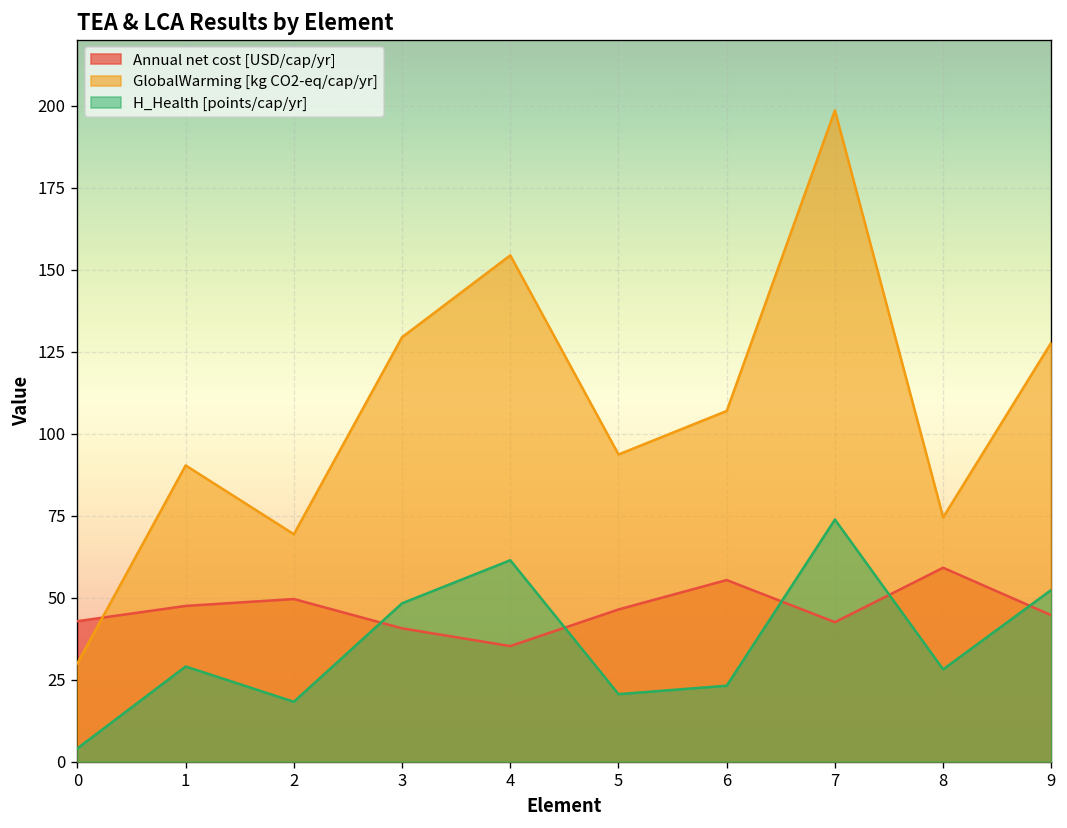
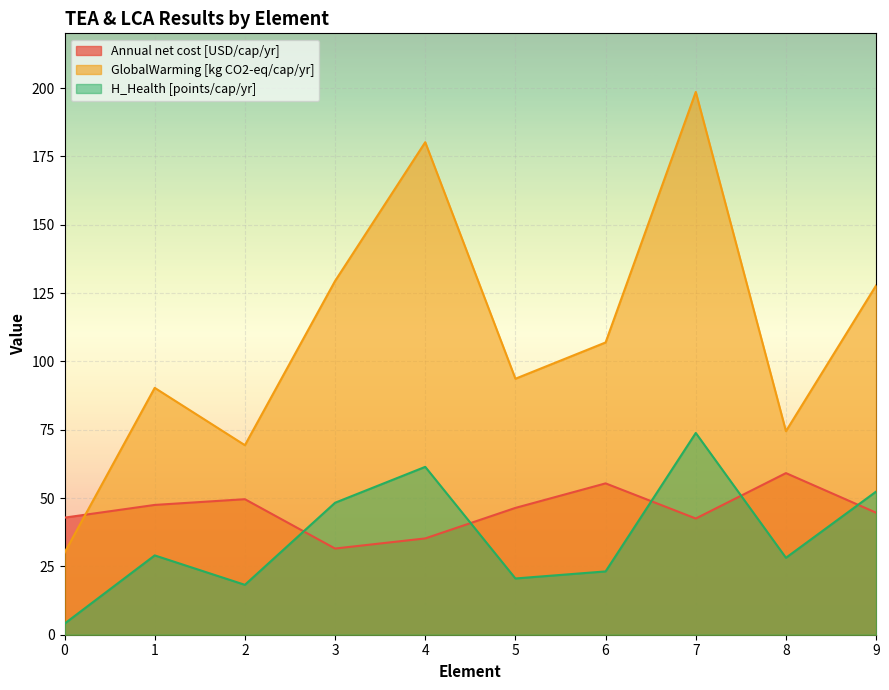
Annual net cost [USD/cap/yr], 3: 41 -> 32
GlobalWarming [kg CO2-eq/cap/yr], 4: 154 -> 180
